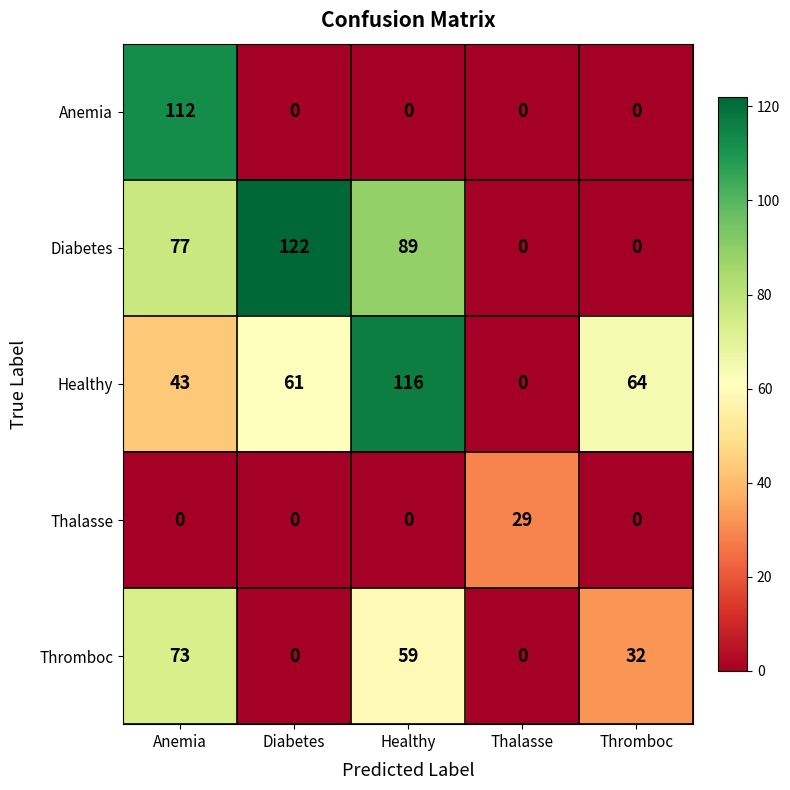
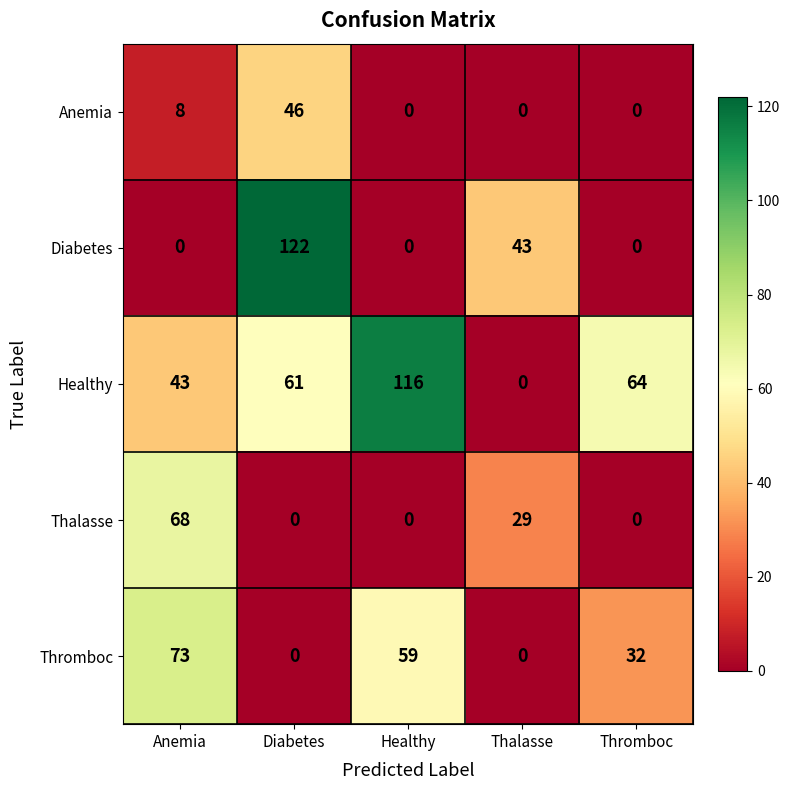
Anemia, Anemia: 112 -> 8
Anemia, Diabetes: 0 -> 46
Diabetes, Anemia: 77 -> 0
Diabetes, Healthy: 89 -> 0
Diabetes, Thalasse: 0 -> 43
Thalasse, Anemia: 0 -> 68
